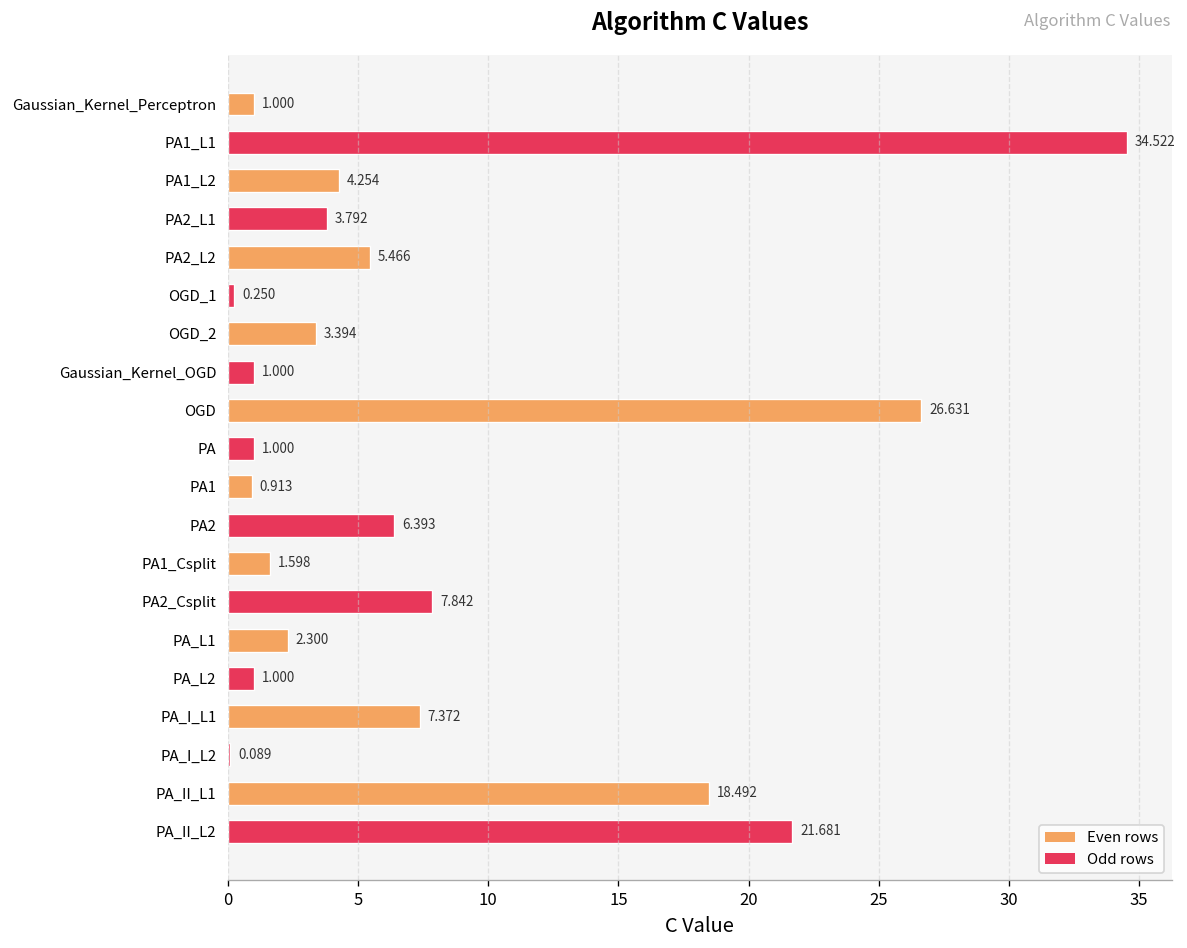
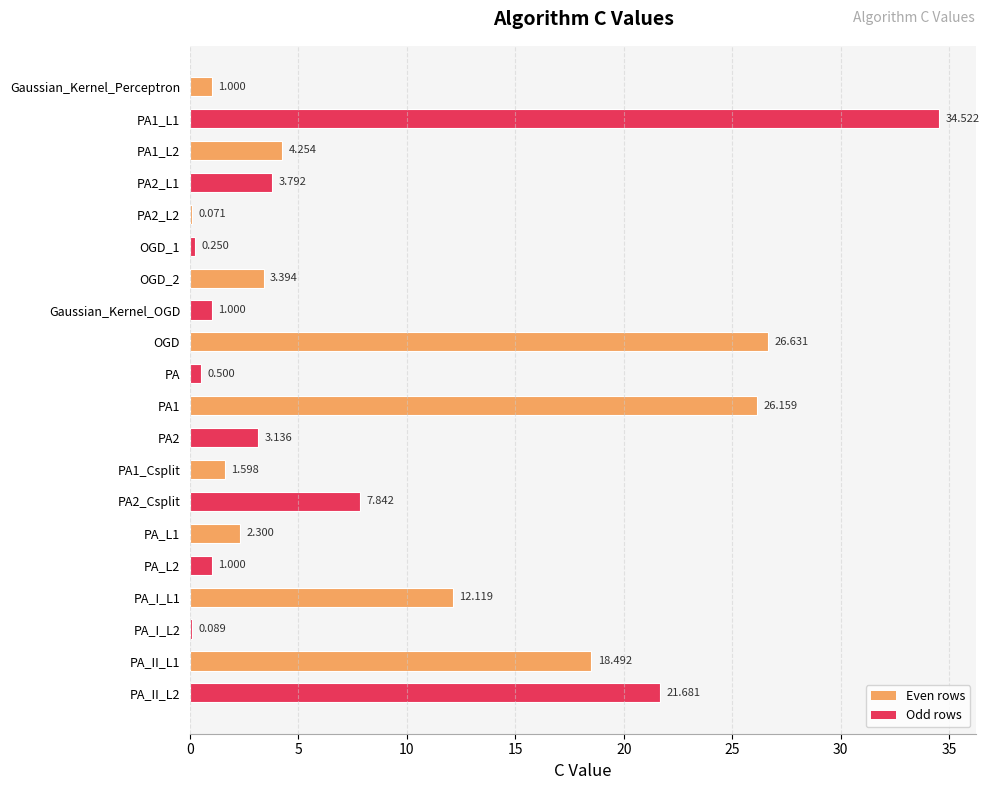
PA2_L2: 5.466 -> 0.071
PA: 1.000 -> 0.500
PA1: 0.913 -> 26.159
PA2: 6.393 -> 3.136
PA_I_L1: 7.372 -> 12.119
